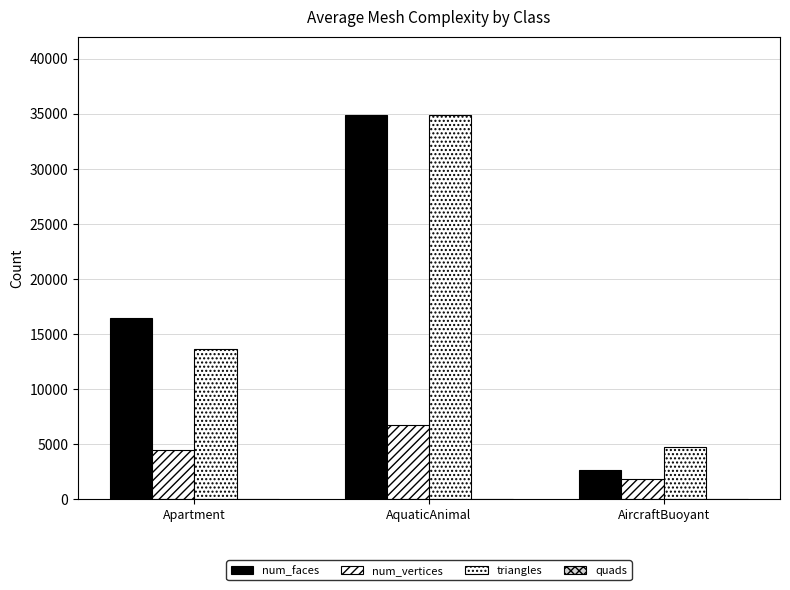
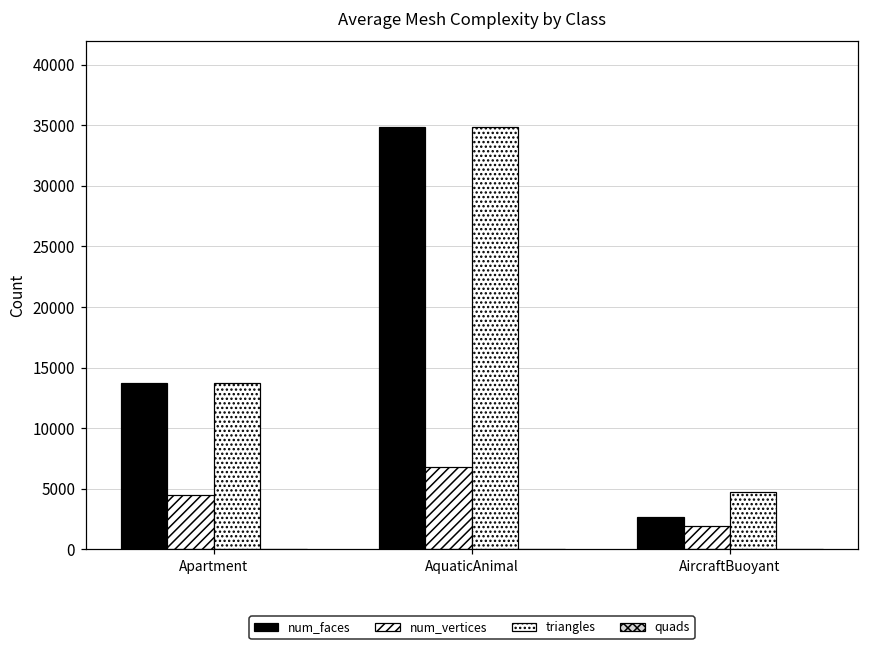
num_faces, Apartment: 16400 -> 13700
